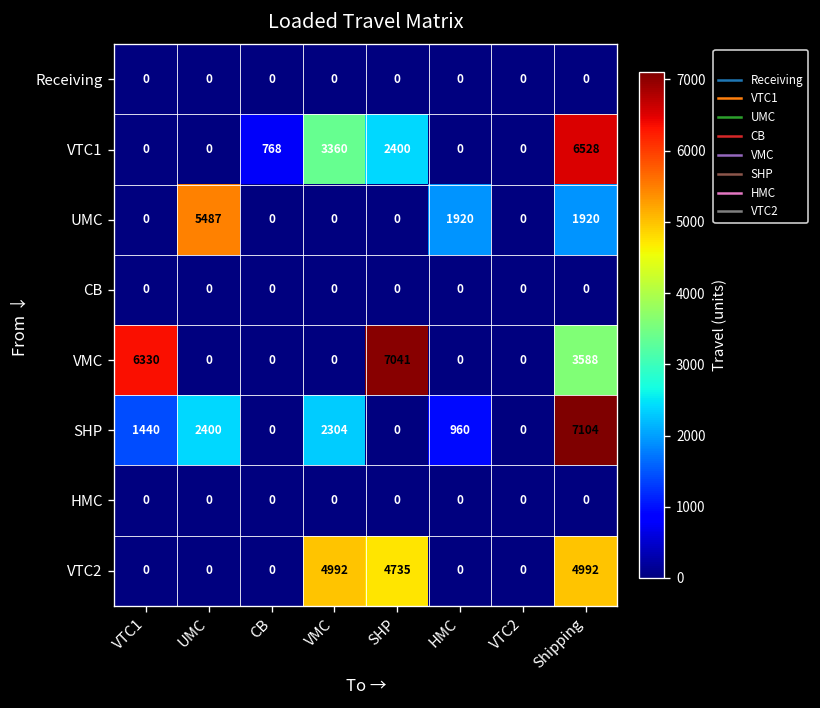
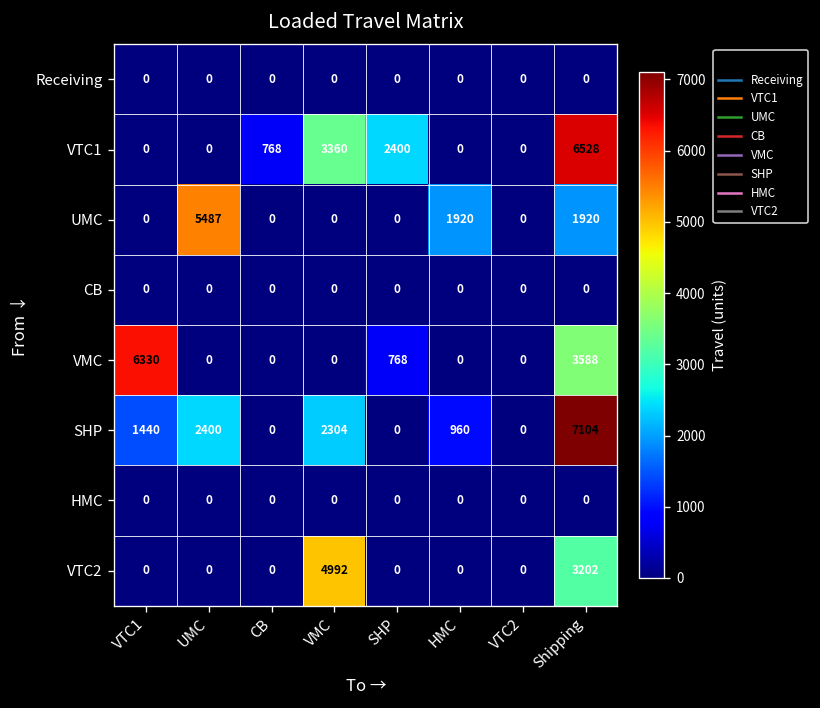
VMC, SHP: 7041 -> 768
VTC2, SHP: 4735 -> 0
VTC2, Shipping: 4992 -> 3202
